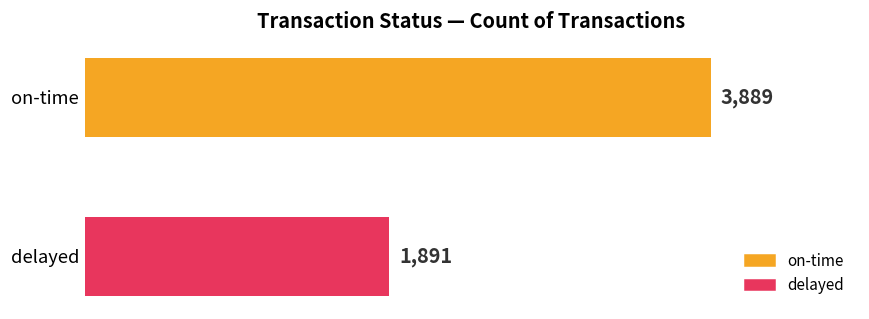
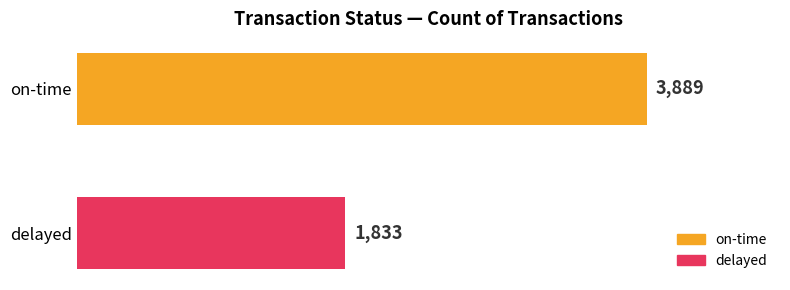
delayed: 1,891 -> 1,833
